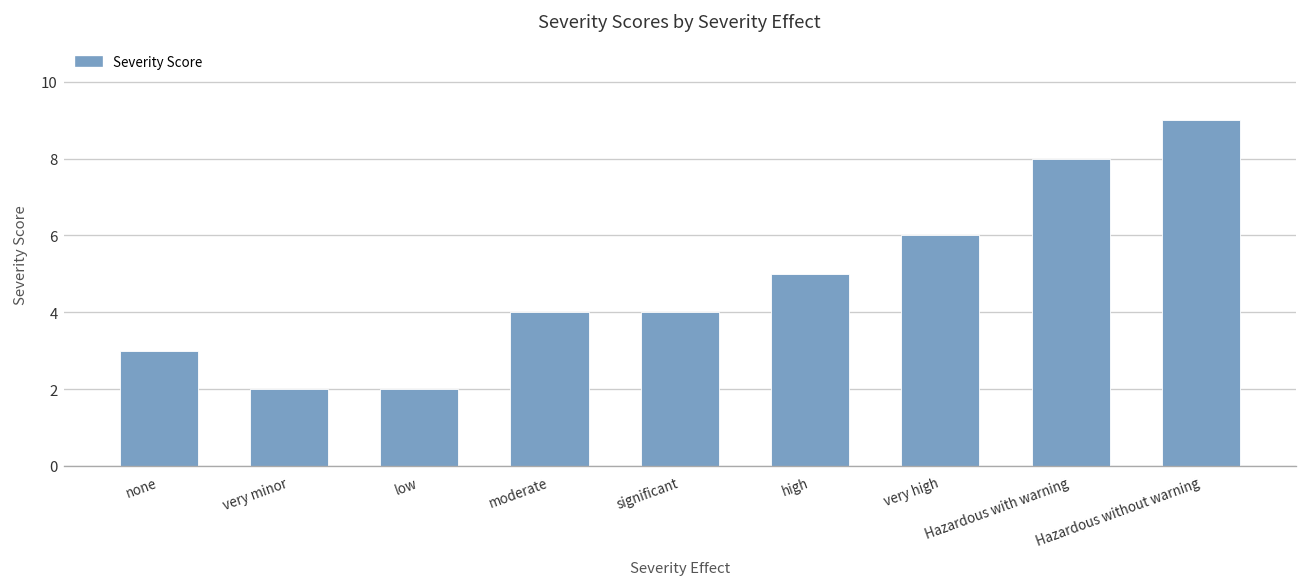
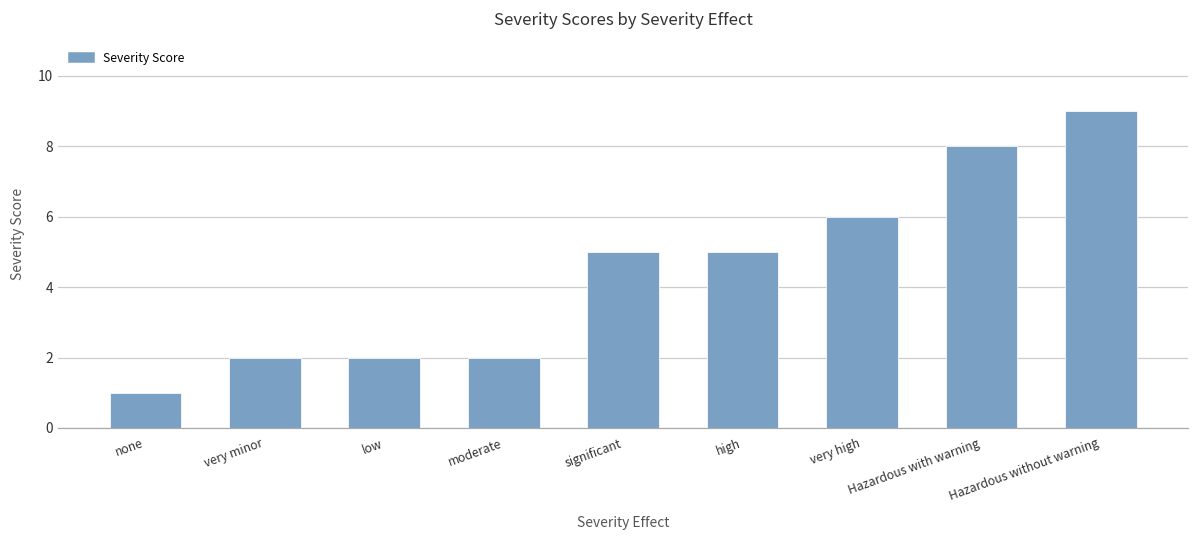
none: 3 -> 1
moderate: 4 -> 2
significant: 4 -> 5
